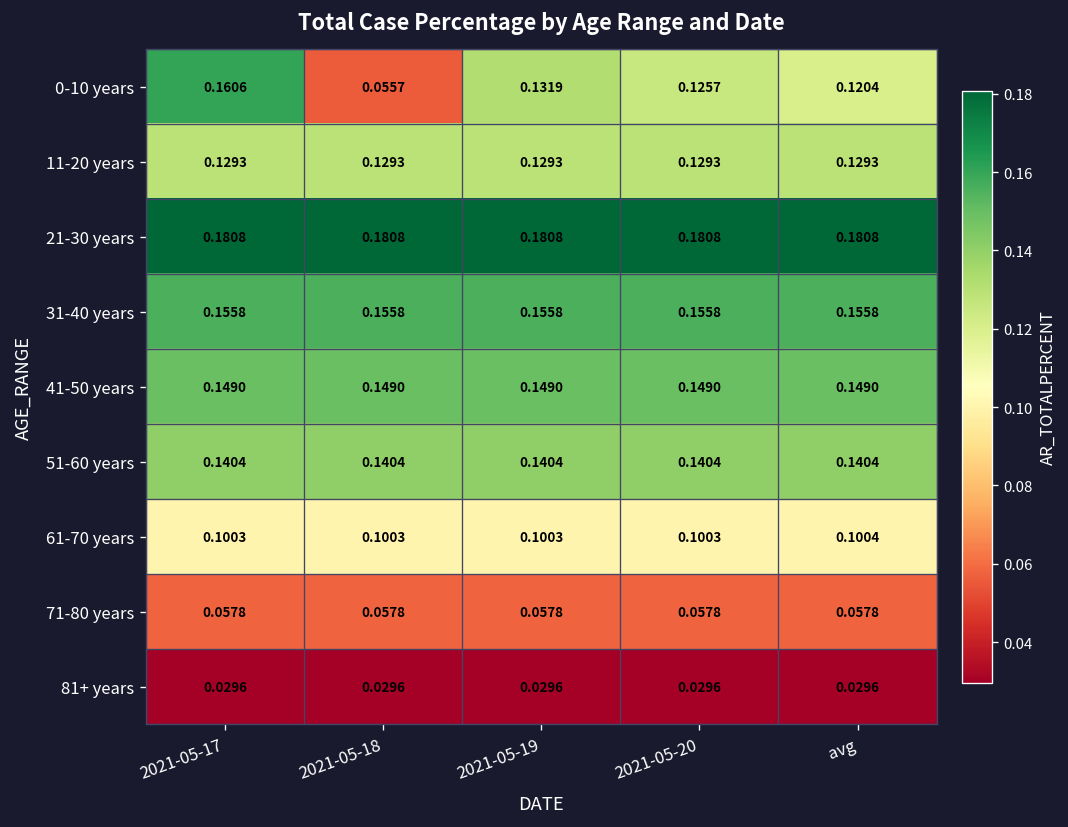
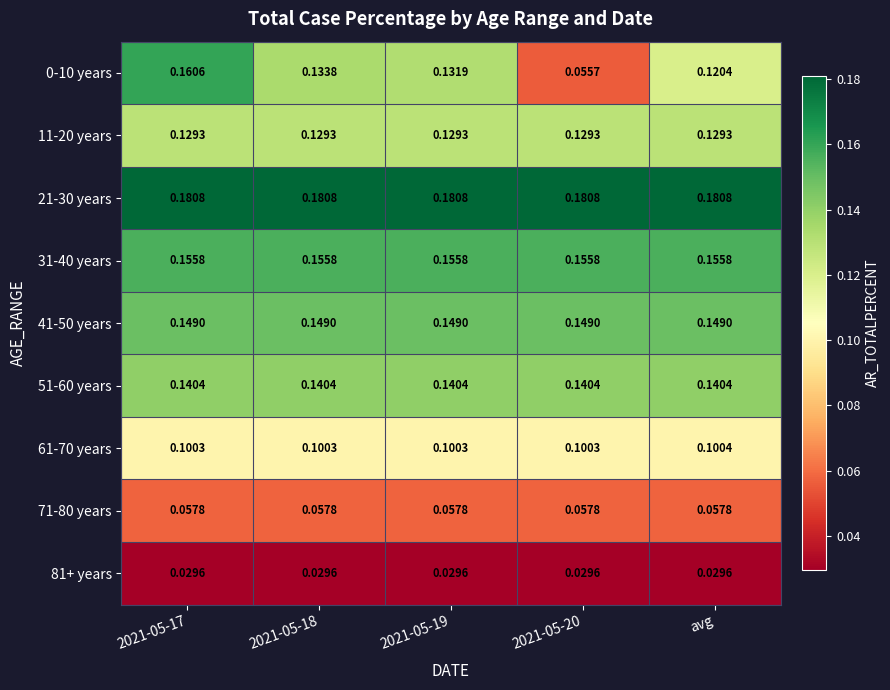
0-10 years, 2021-05-18: 0.0557 -> 0.1338
0-10 years, 2021-05-20: 0.1257 -> 0.0557
